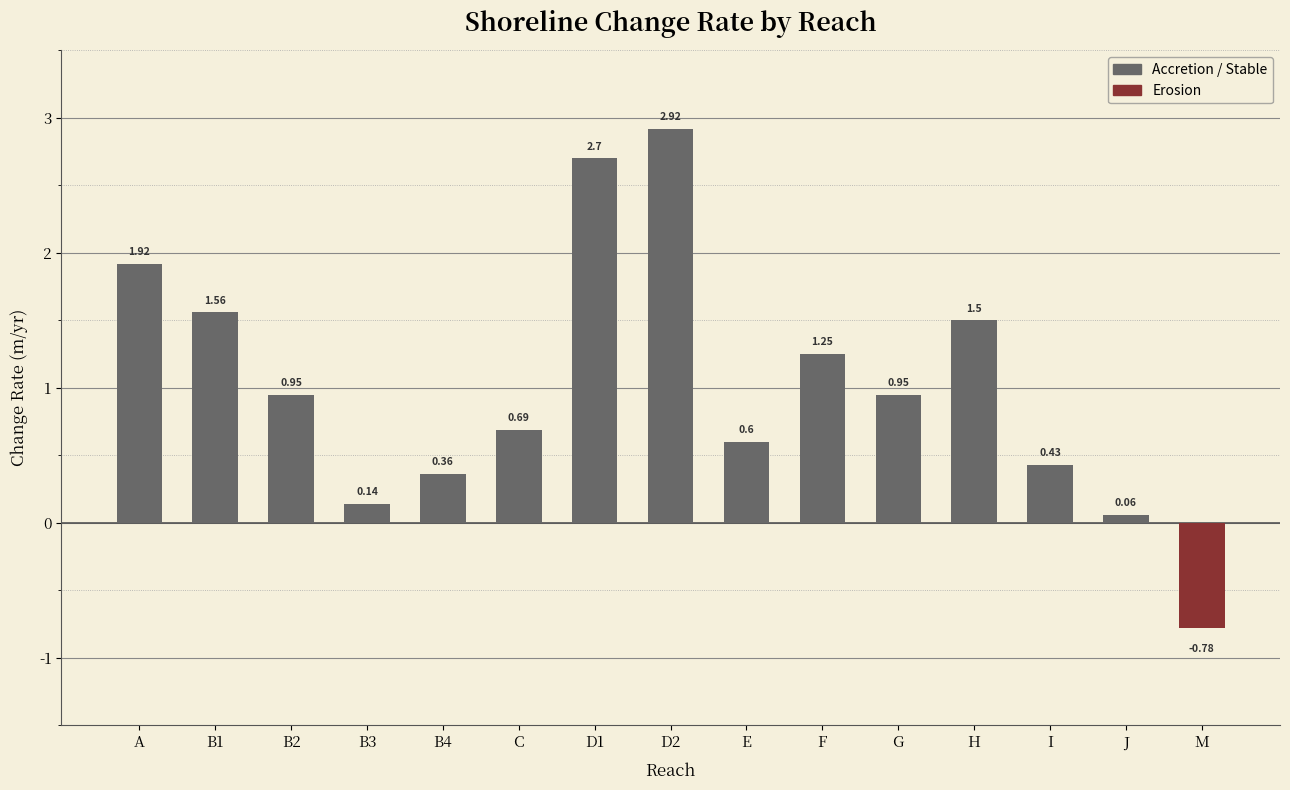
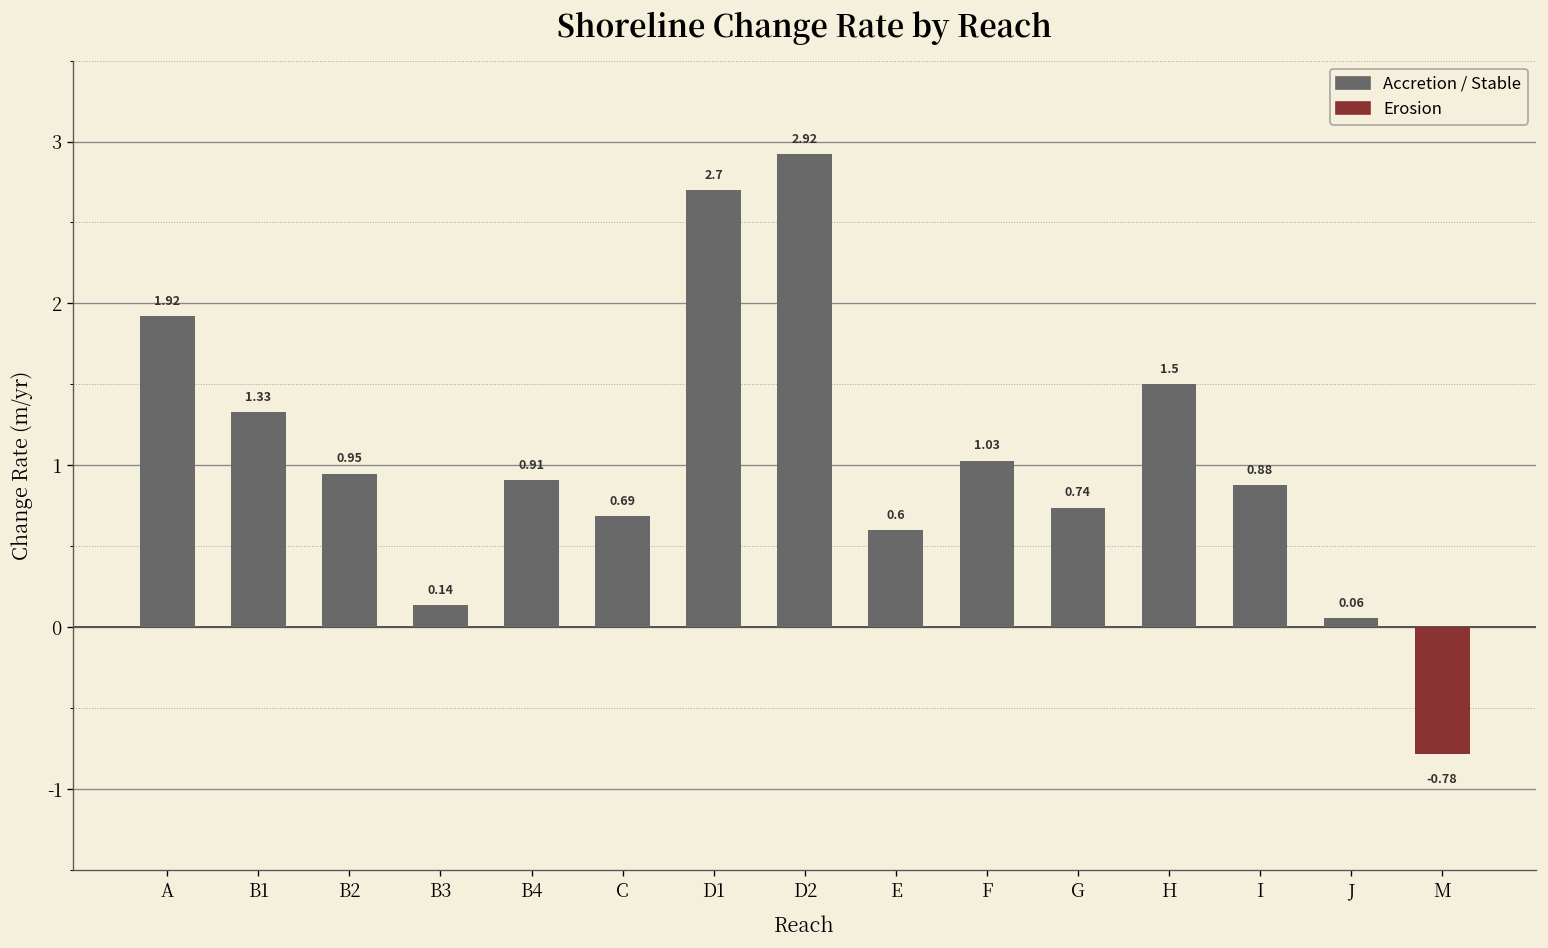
B1: 1.56 -> 1.33
B4: 0.36 -> 0.91
F: 1.25 -> 1.03
G: 0.95 -> 0.74
I: 0.43 -> 0.88
